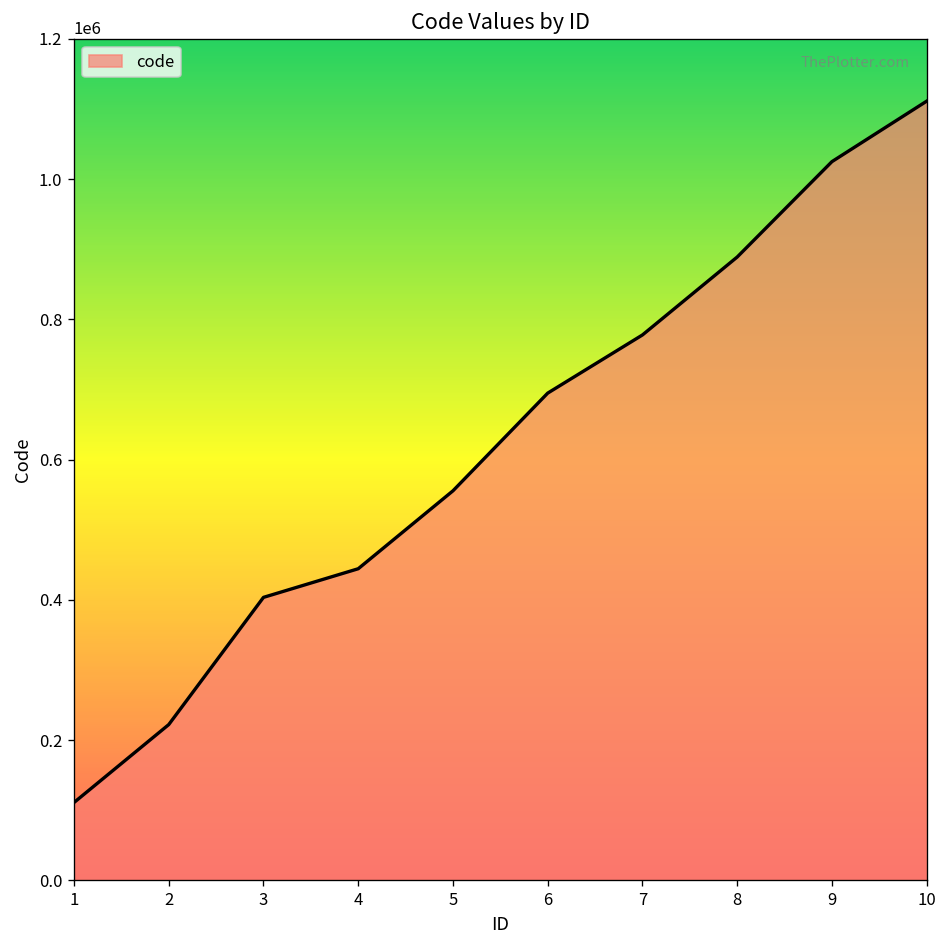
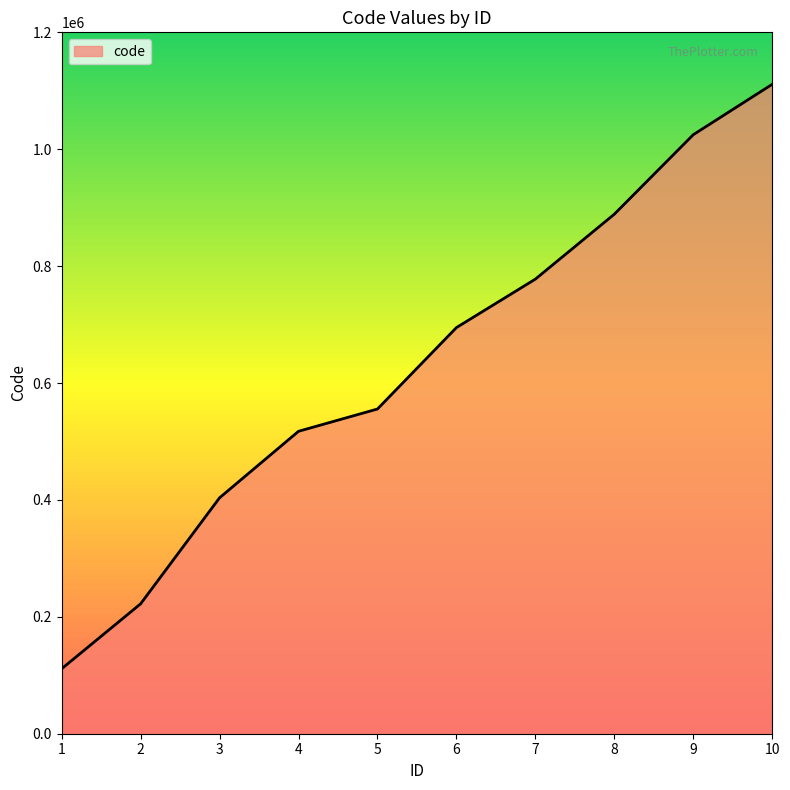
4: 440000 -> 520000
